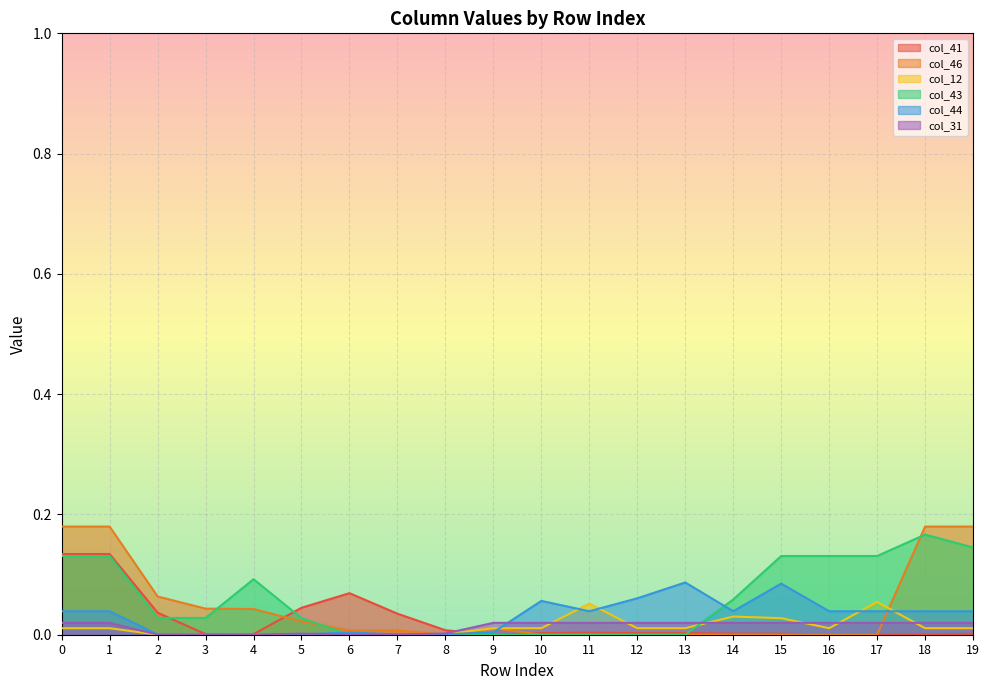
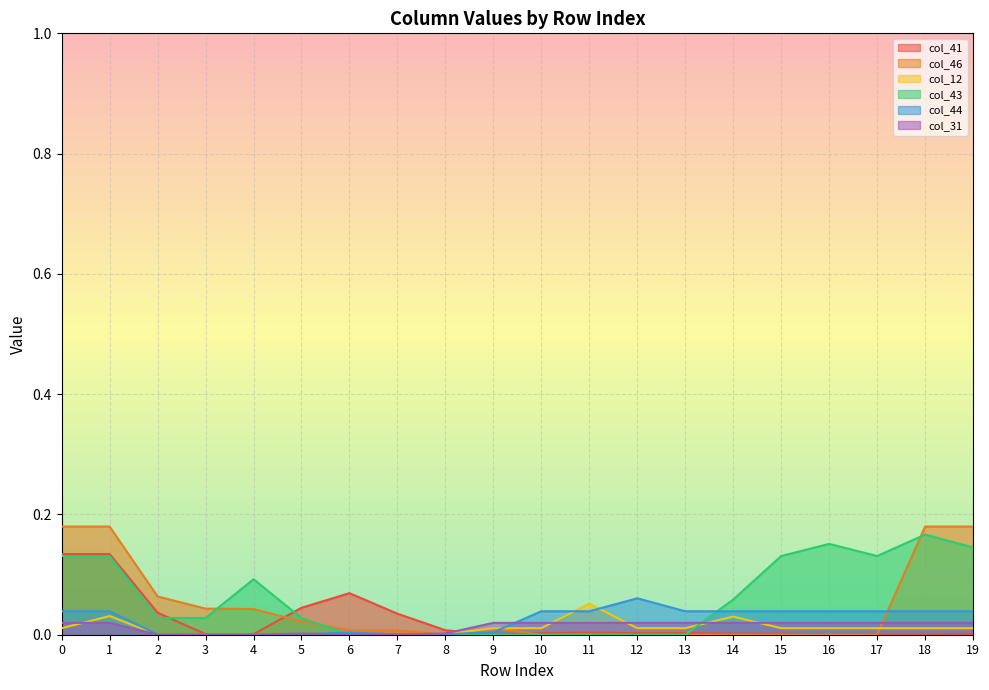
col_12, 1: 0.01 -> 0.03
col_44, 10: 0.06 -> 0.04
col_44, 13: 0.09 -> 0.04
col_12, 15: 0.03 -> 0.01
col_44, 15: 0.09 -> 0.04
col_43, 16: 0.13 -> 0.15
col_12, 17: 0.05 -> 0.01
